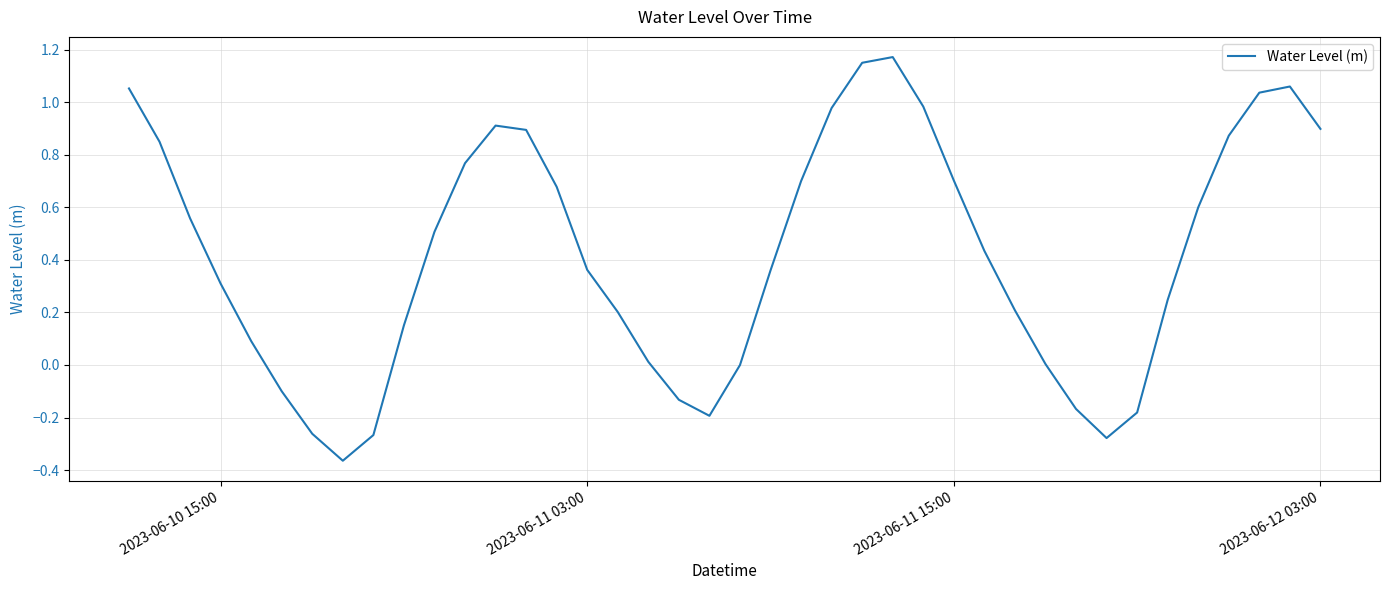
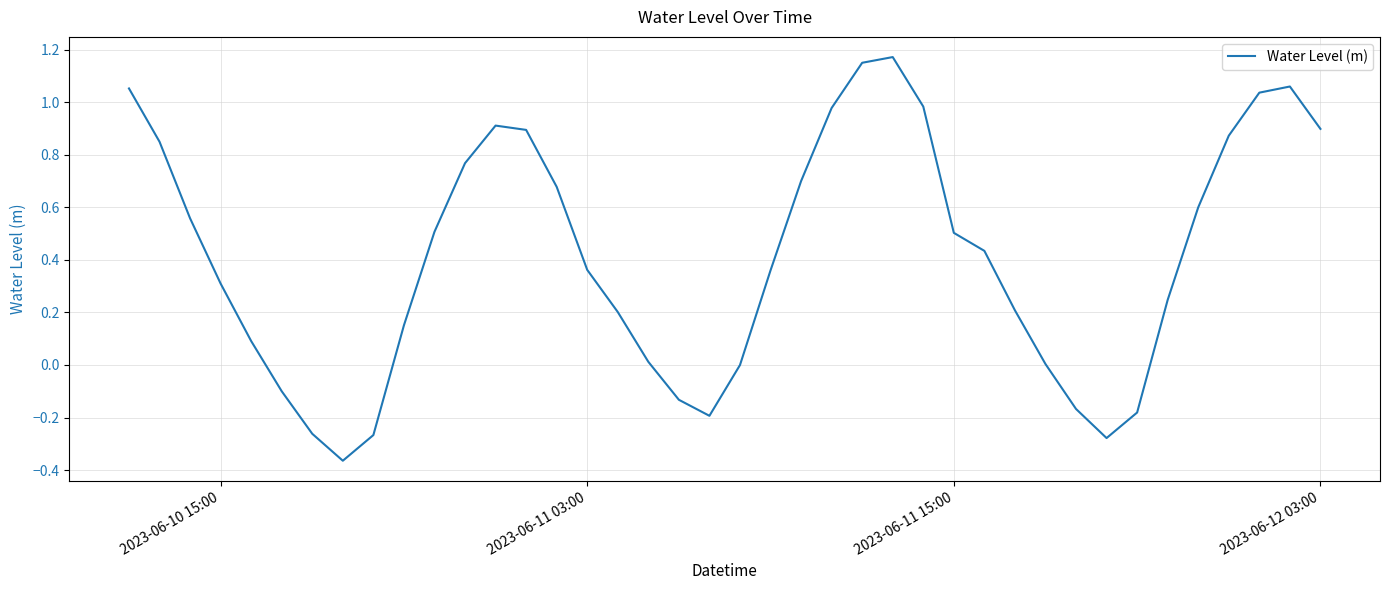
2023-06-11 15:00: 0.70 -> 0.50
